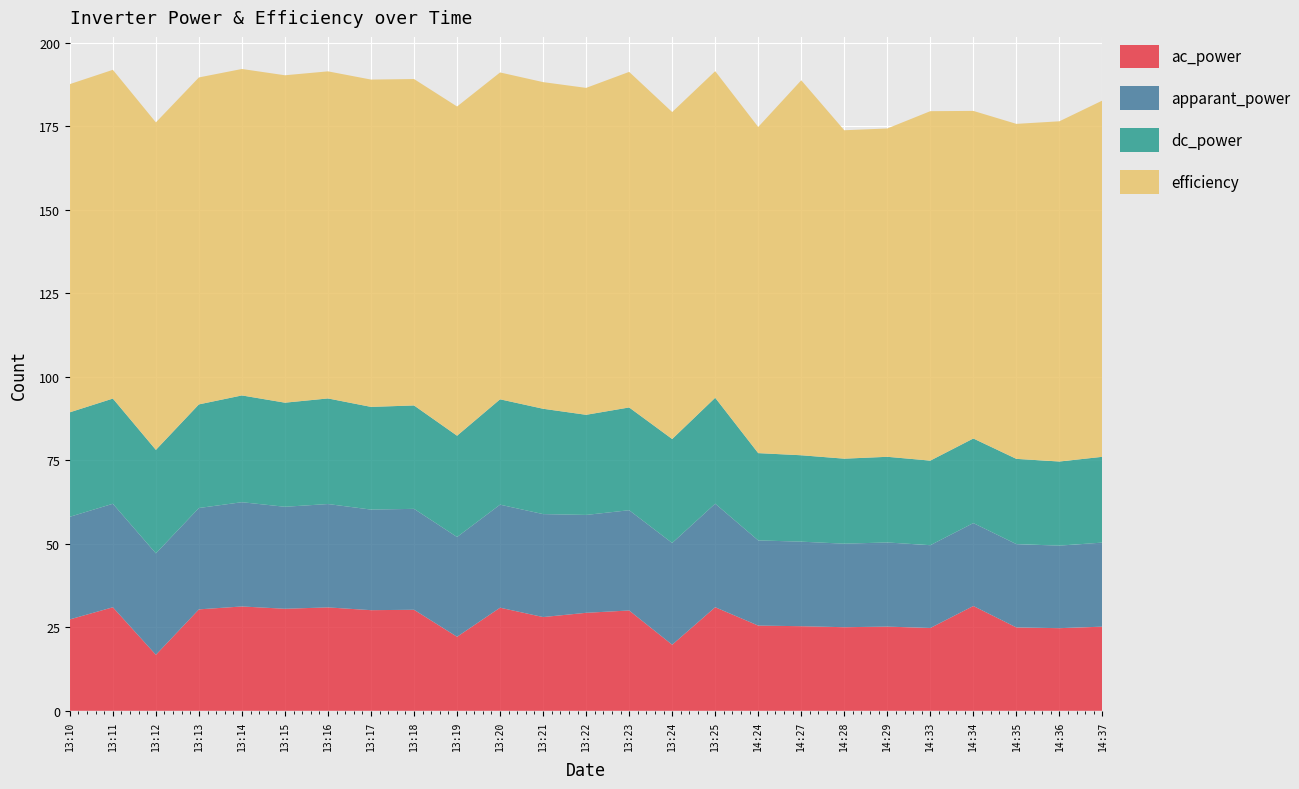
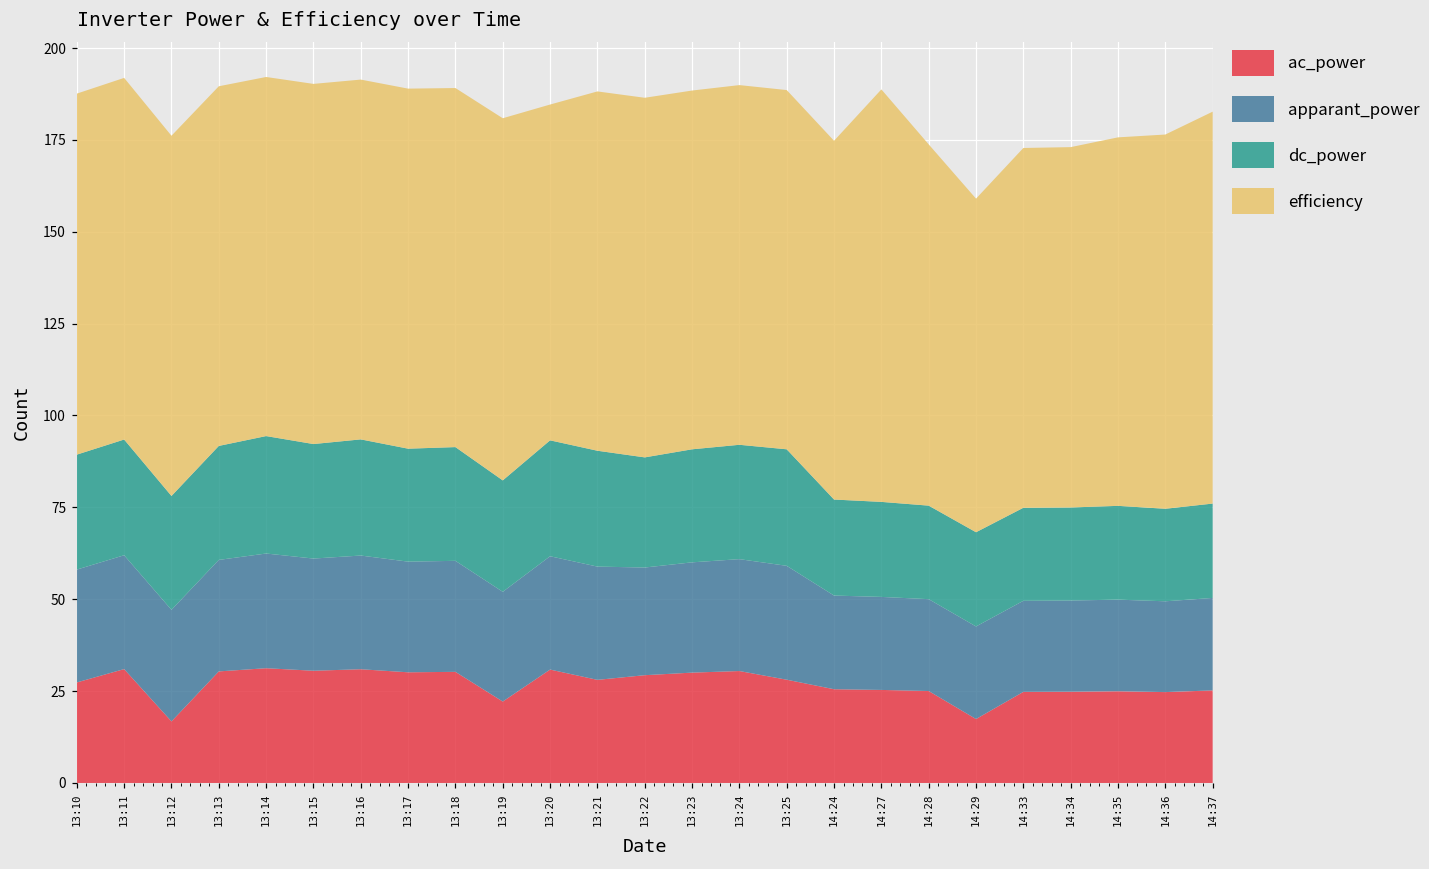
efficiency, 13:20: 98 -> 91
efficiency, 13:23: 100 -> 98
ac_power, 13:24: 20 -> 30
ac_power, 13:25: 31 -> 28
ac_power, 14:29: 25 -> 17
efficiency, 14:29: 98 -> 91
efficiency, 14:33: 105 -> 98
ac_power, 14:34: 31 -> 25
